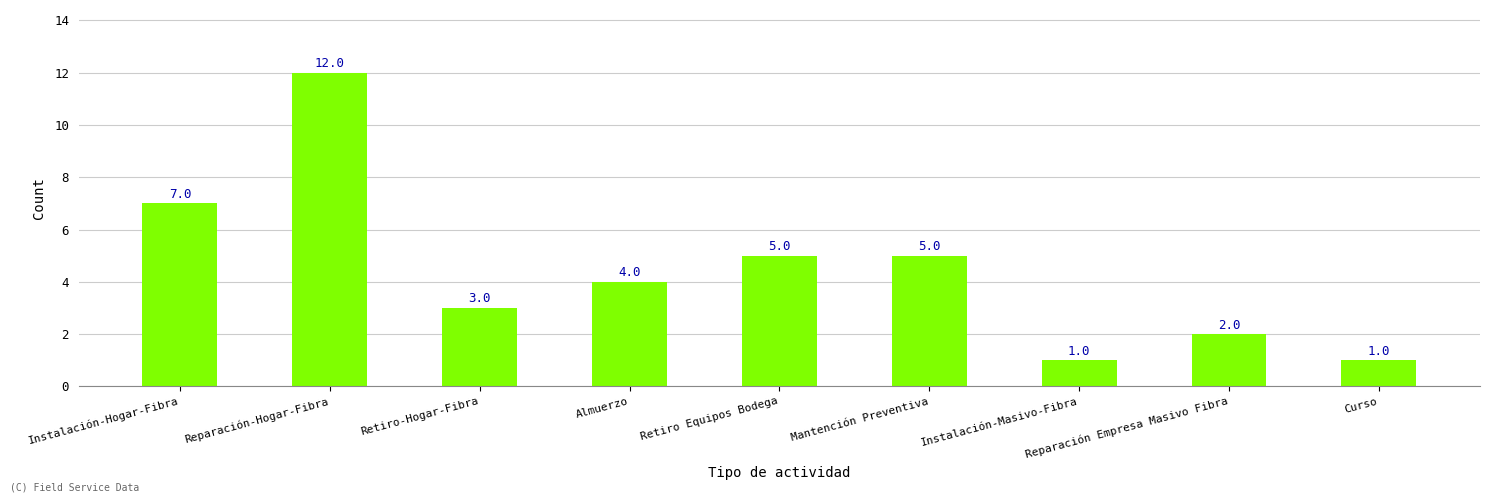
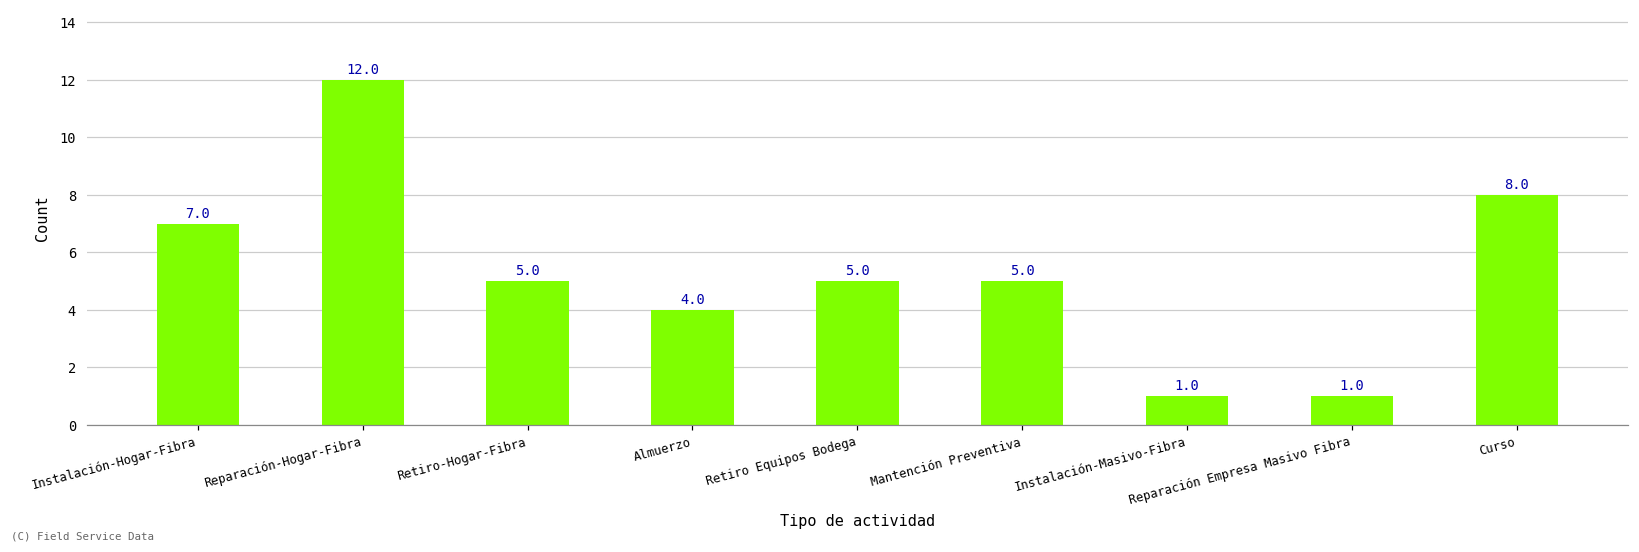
Retiro-Hogar-Fibra: 3.0 -> 5.0
Reparación Empresa Masivo Fibra: 2.0 -> 1.0
Curso: 1.0 -> 8.0
